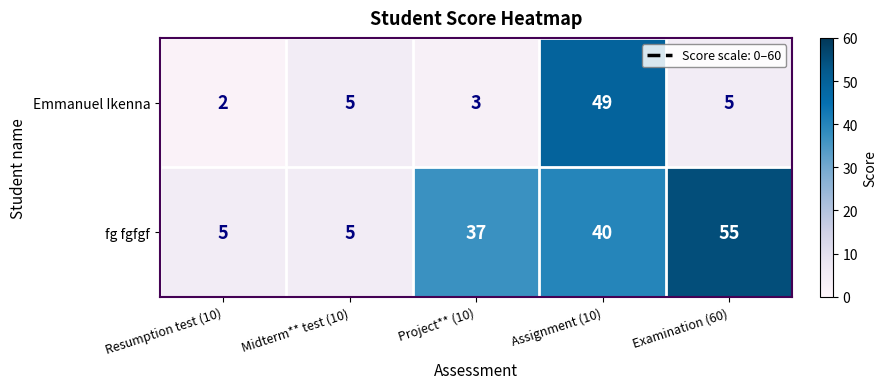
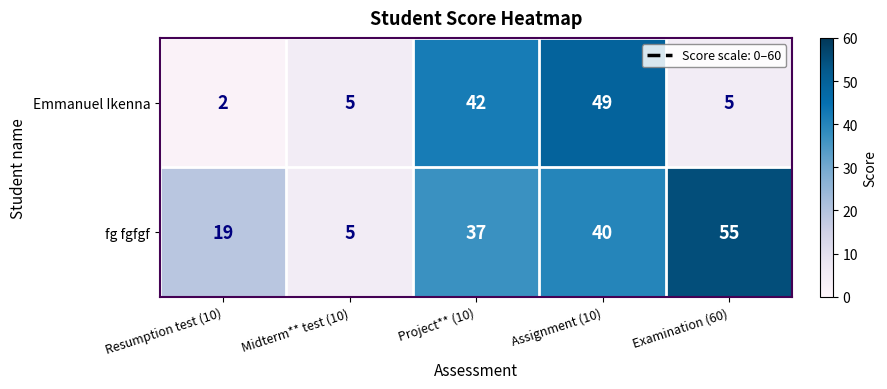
Emmanuel Ikenna, Project** (10): 3 -> 42
fg fgfgf, Resumption test (10): 5 -> 19
